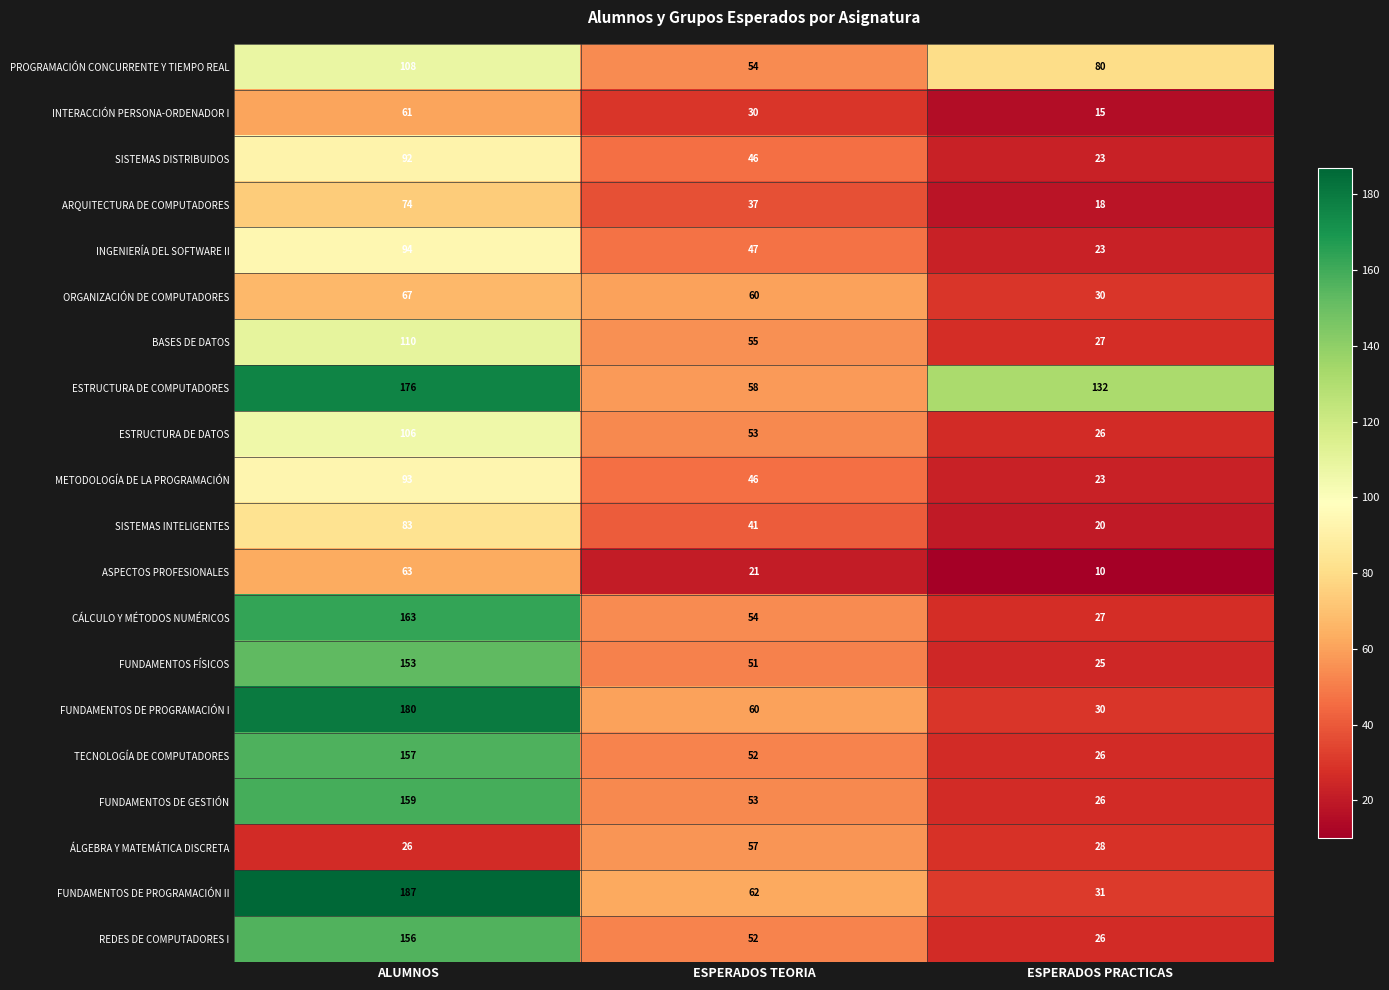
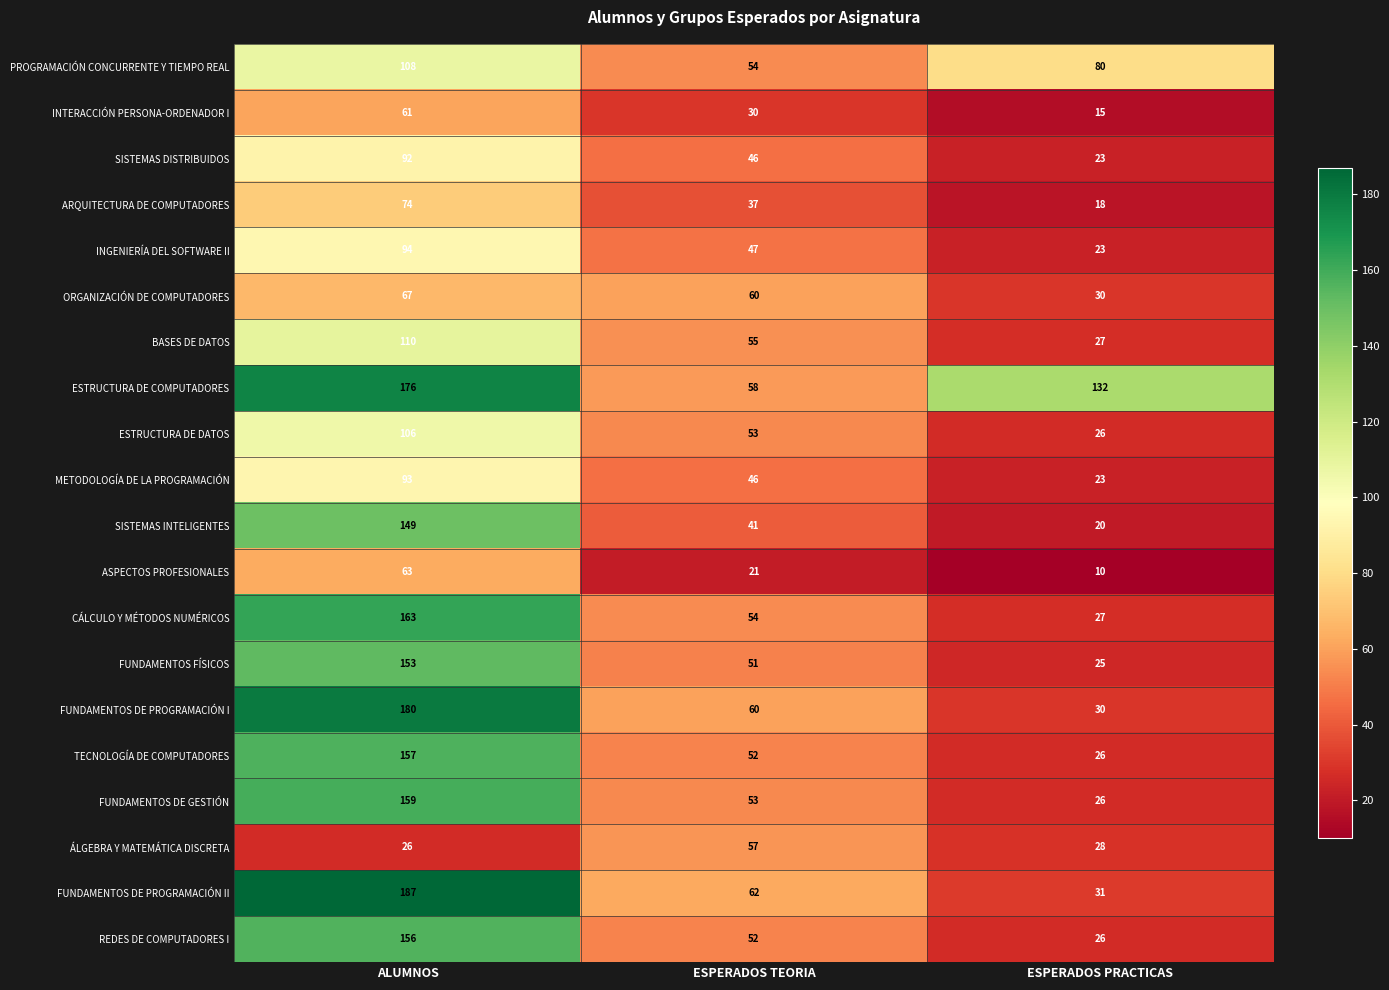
SISTEMAS INTELIGENTES, ALUMNOS: 83 -> 149
